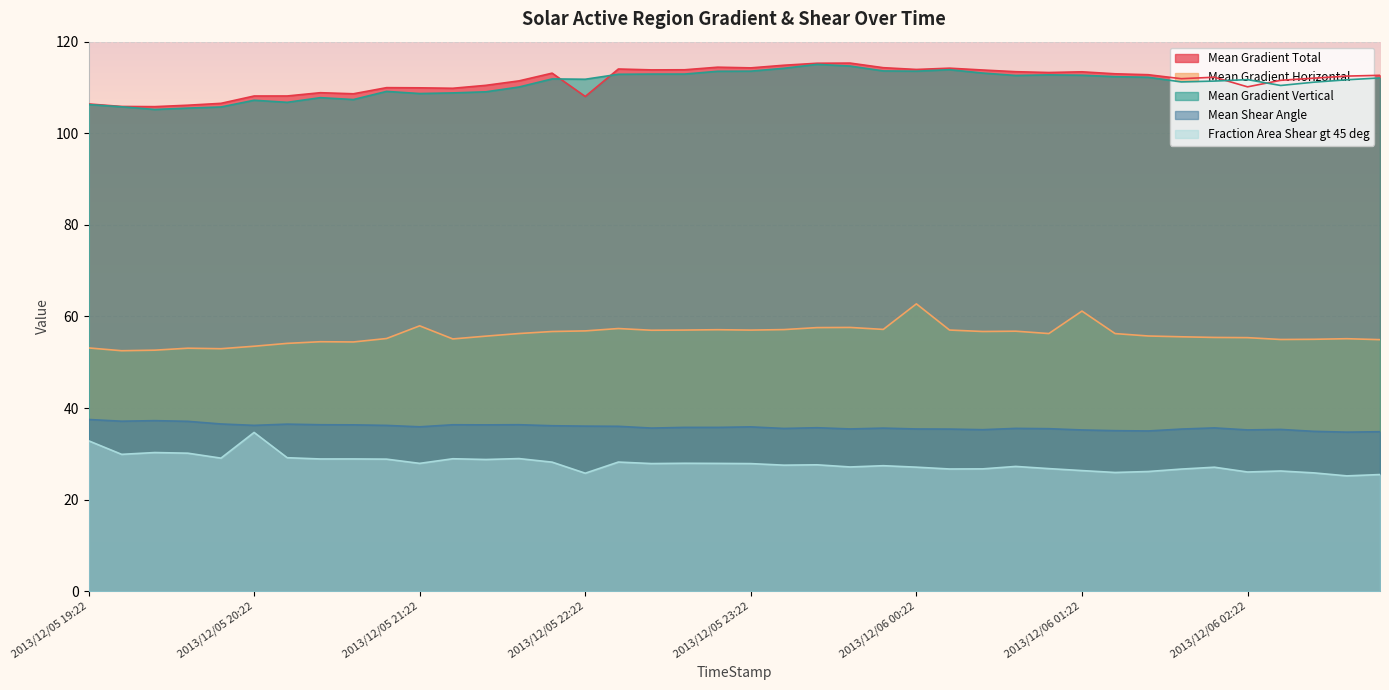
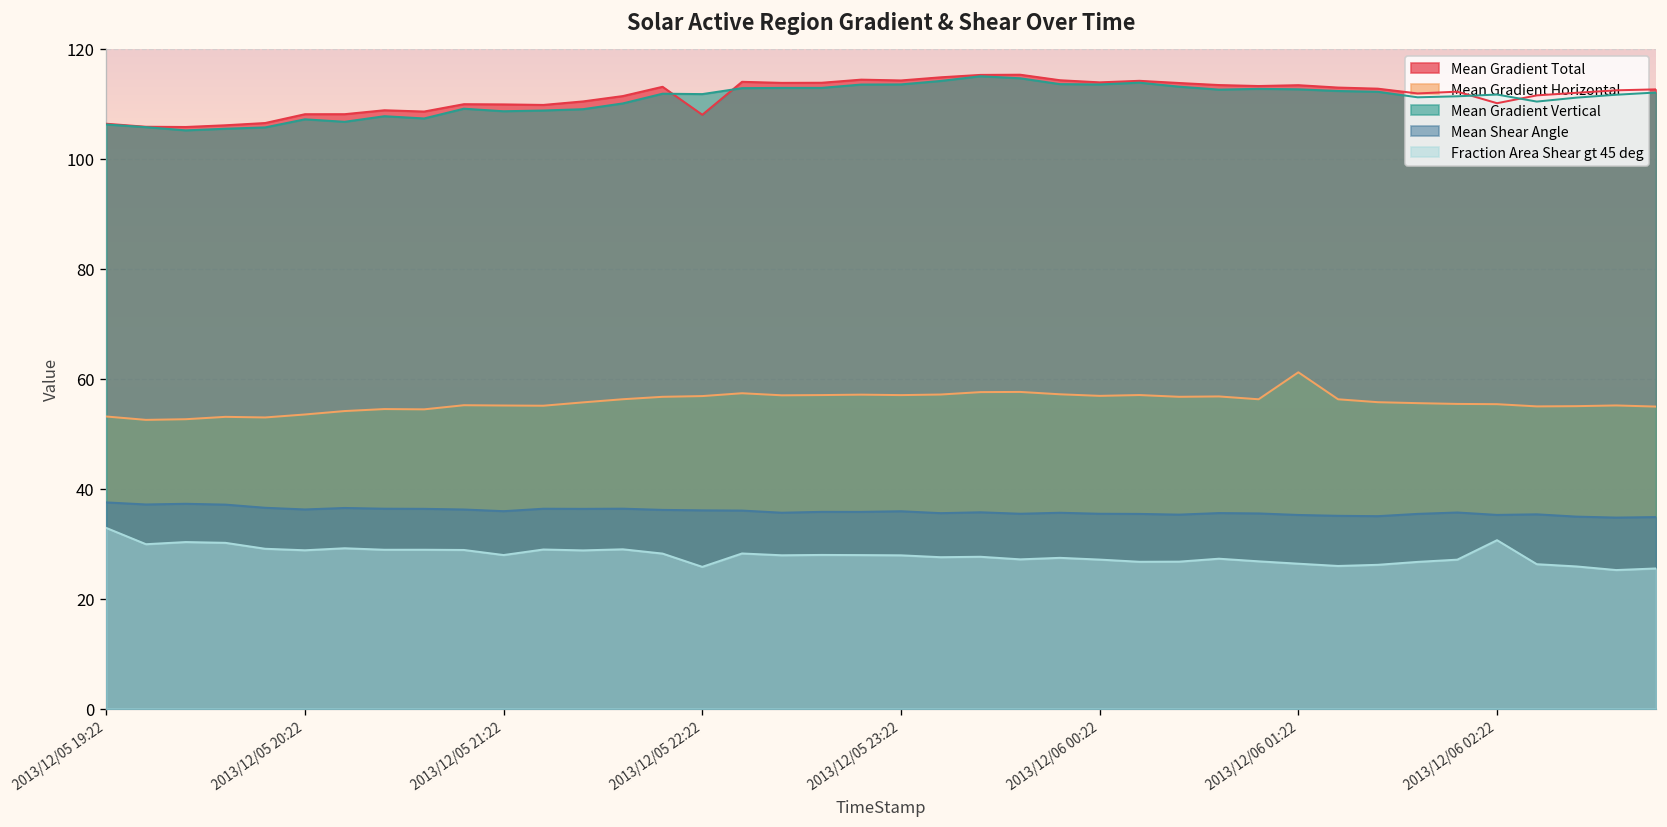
Fraction Area Shear gt 45 deg, 2013/12/05 20:22: 35 -> 29
Mean Gradient Horizontal, 2013/12/05 21:22: 58 -> 55
Mean Gradient Horizontal, 2013/12/06 00:22: 63 -> 57
Fraction Area Shear gt 45 deg, 2013/12/06 02:22: 26 -> 31
